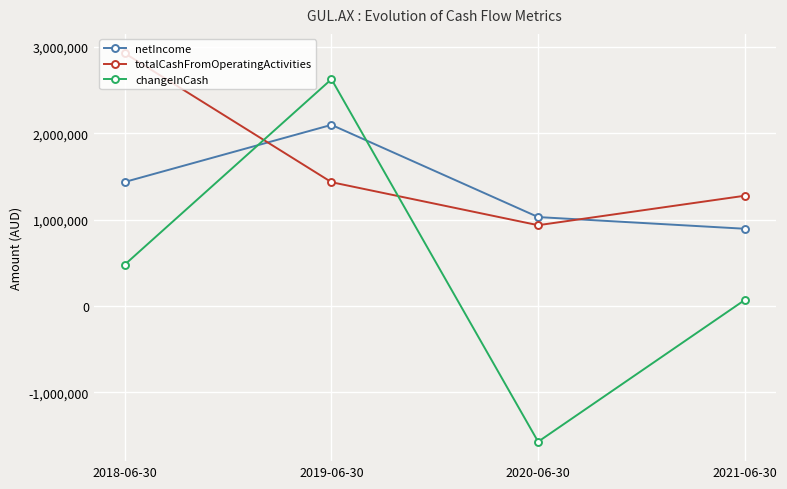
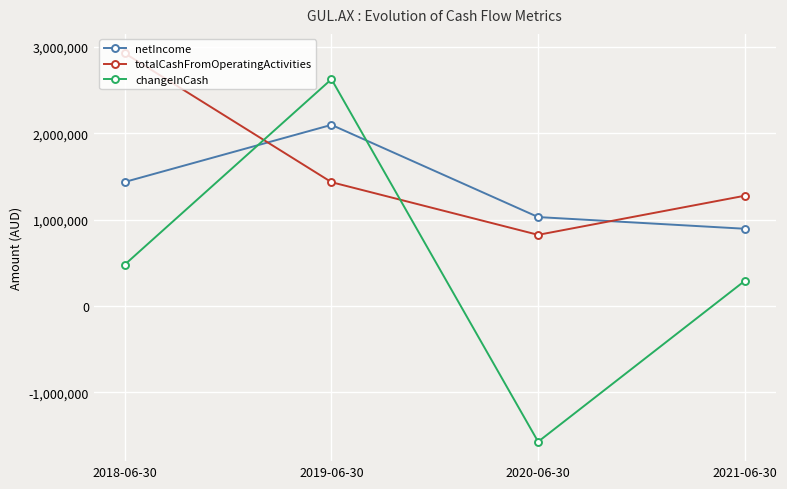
totalCashFromOperatingActivities, 2020-06-30: 900,000 -> 800,000
changeInCash, 2021-06-30: 100,000 -> 300,000
